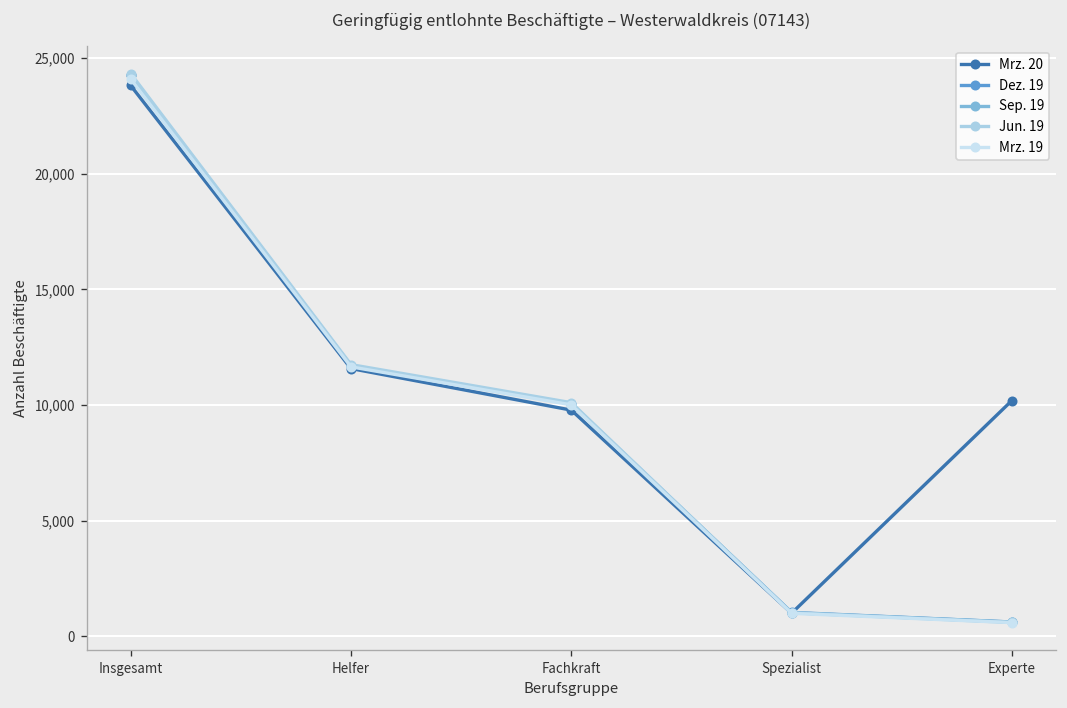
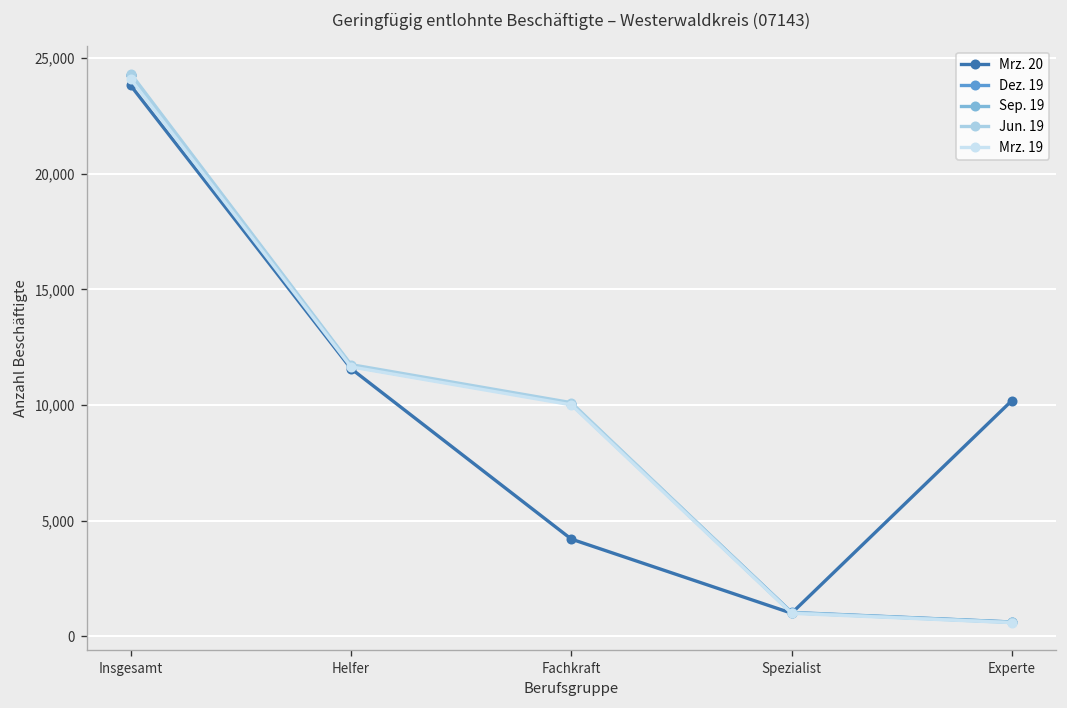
Mrz. 20, Fachkraft: 9,800 -> 4,200
